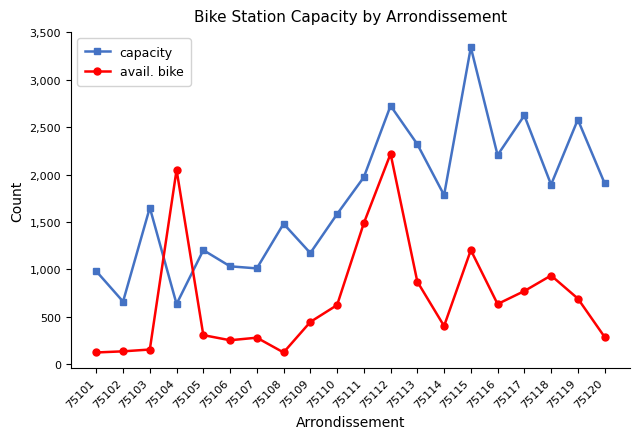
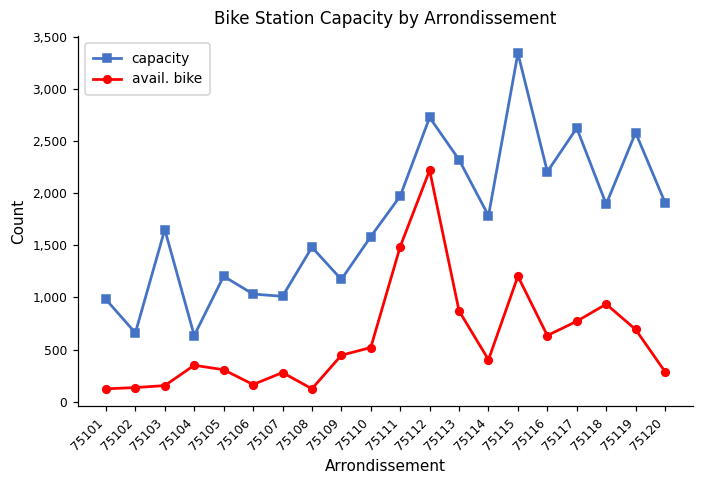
avail. bike, 75104: 2,100 -> 300
avail. bike, 75106: 300 -> 200
avail. bike, 75110: 600 -> 500
